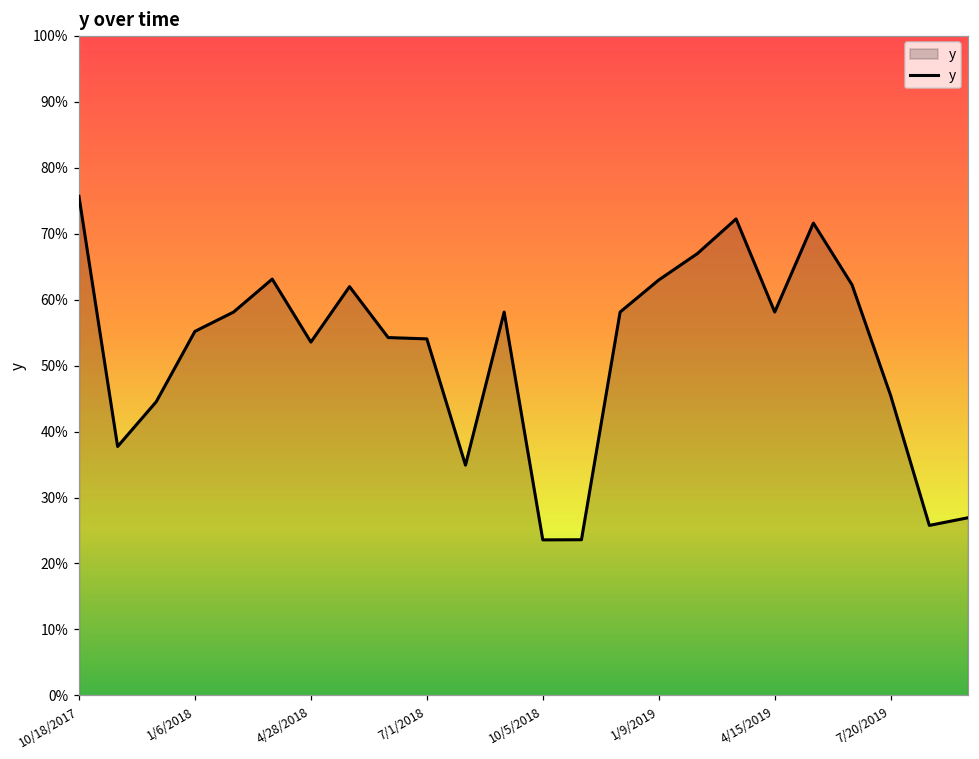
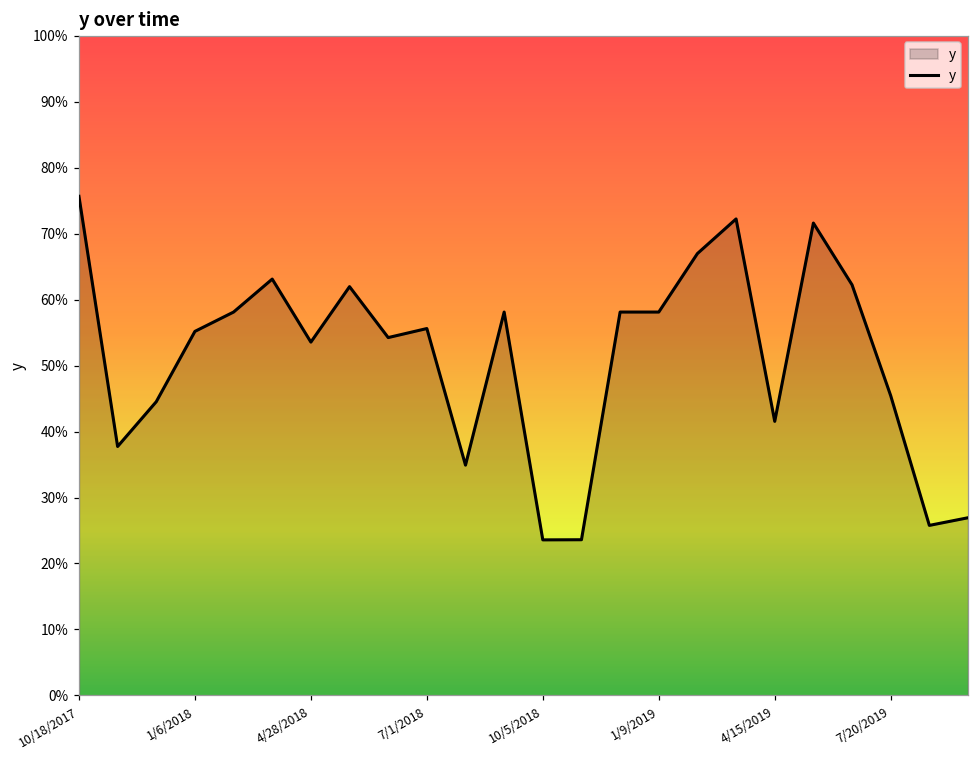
7/1/2018: 54% -> 56%
1/9/2019: 63% -> 58%
4/15/2019: 58% -> 42%
